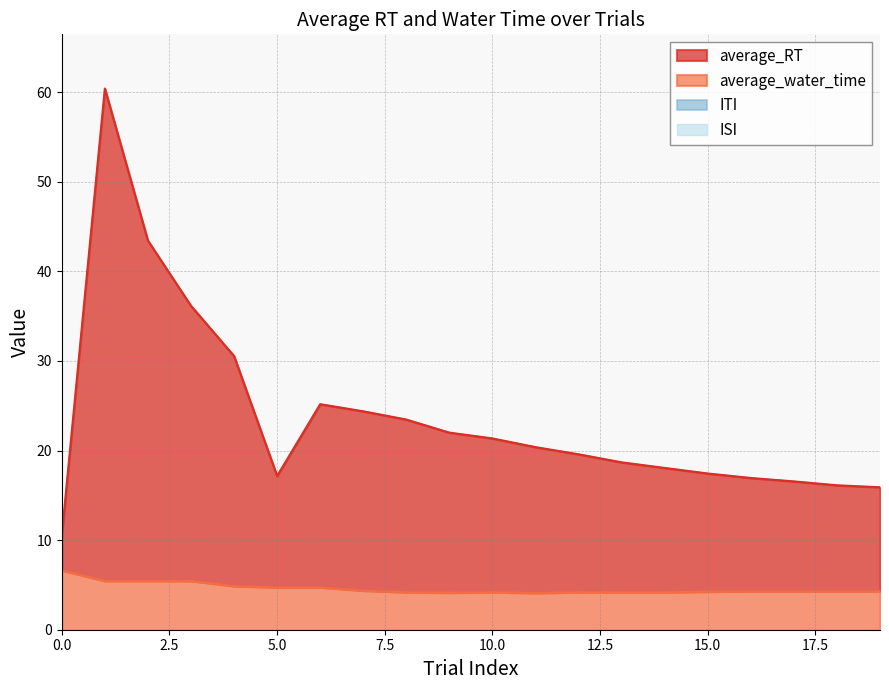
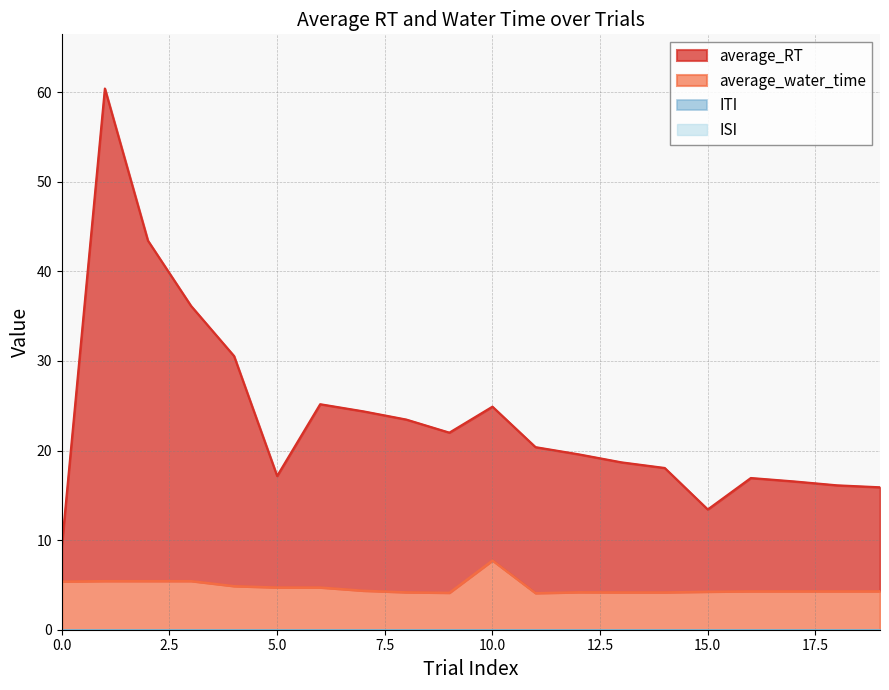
average_water_time, 0.0: 7 -> 5
average_water_time, 10.0: 4 -> 8
average_RT, 15.0: 13 -> 9
